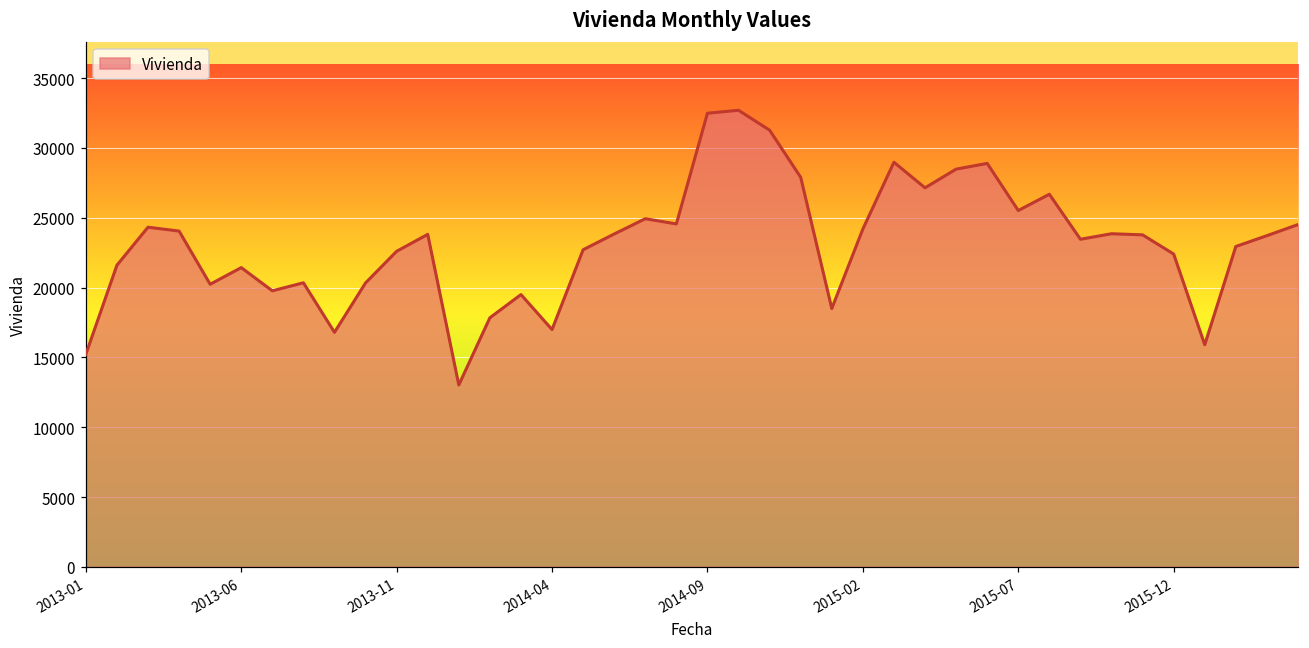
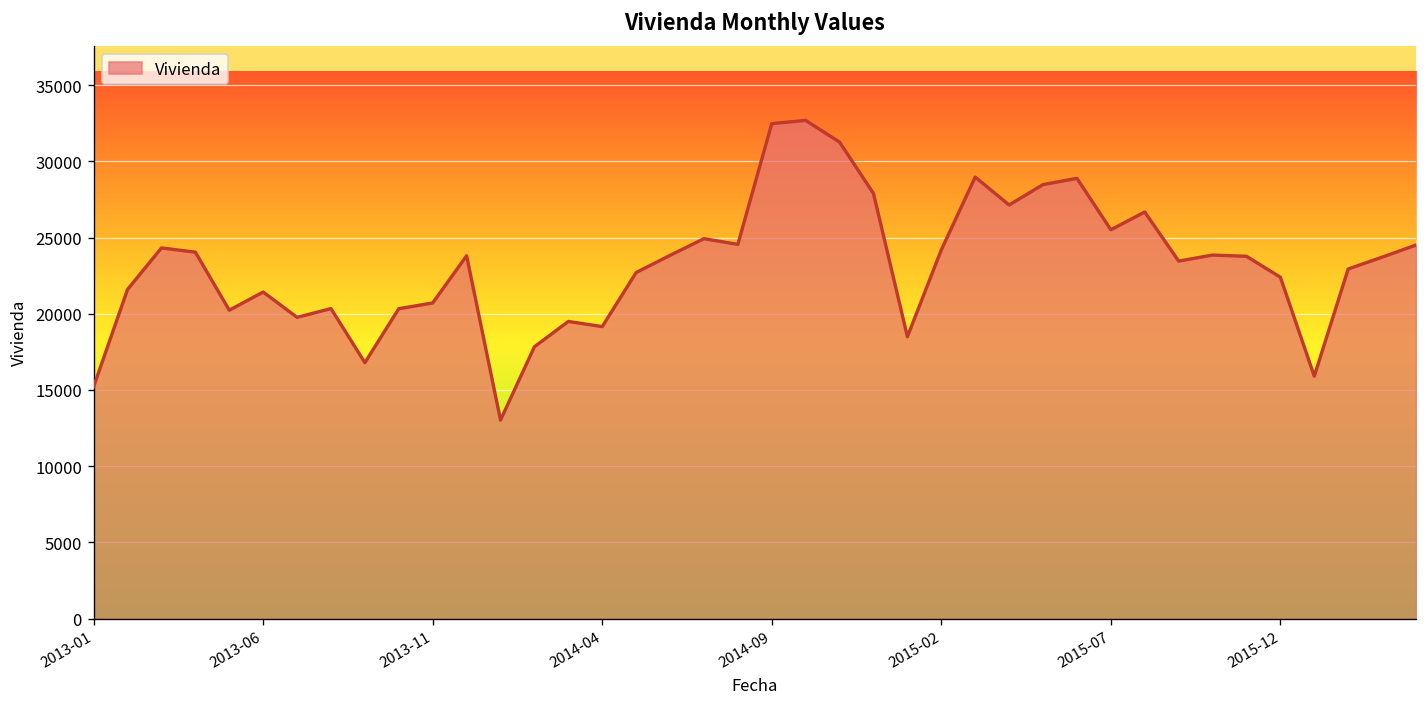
2013-11: 22600 -> 20700
2014-04: 17000 -> 19200
